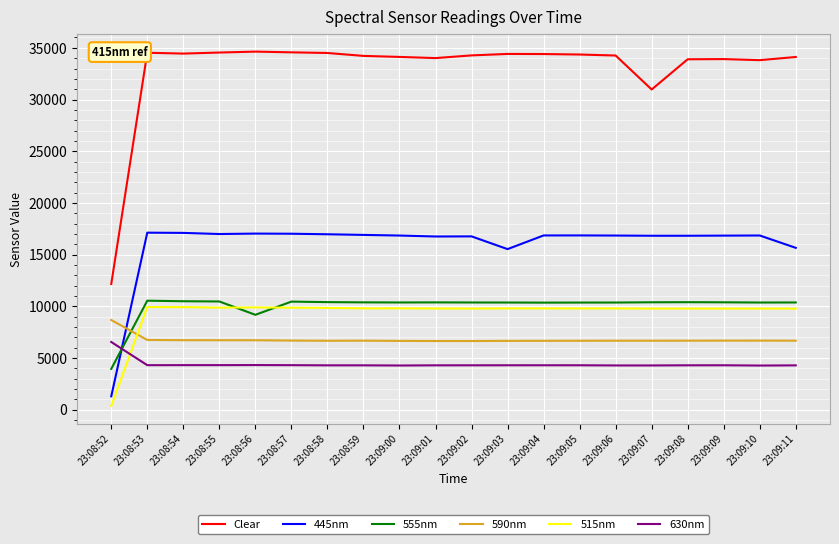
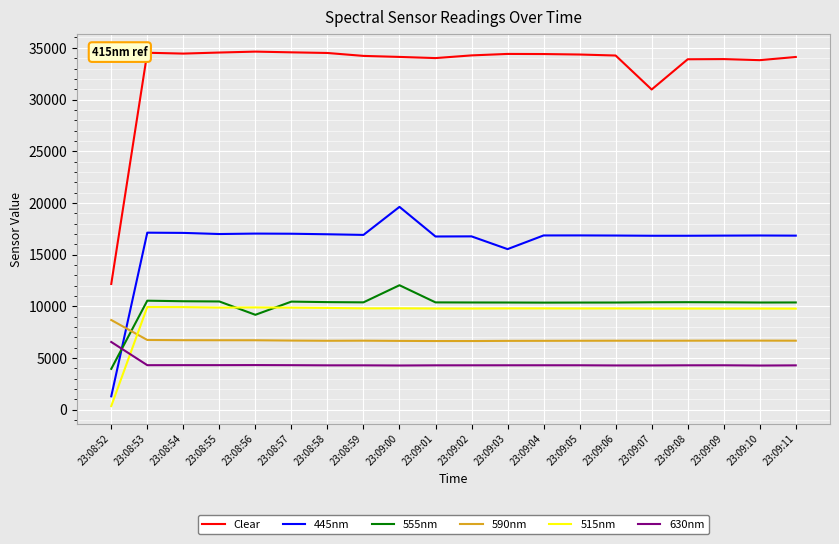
445nm, 23:09:00: 16800 -> 19600
555nm, 23:09:00: 10400 -> 12000
445nm, 23:09:11: 15700 -> 16800
